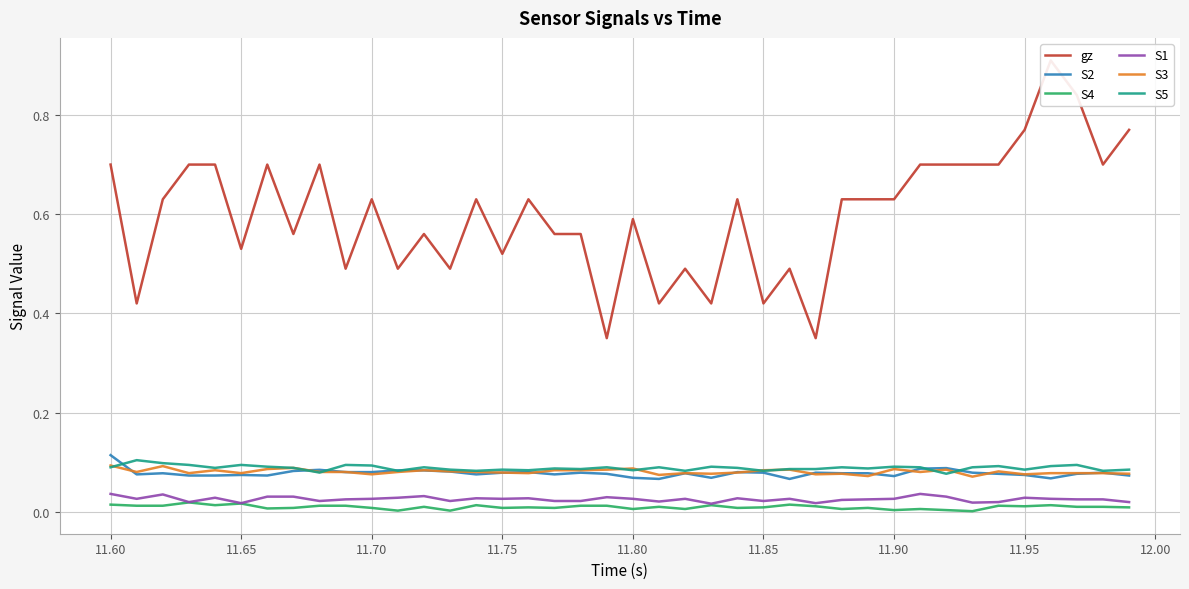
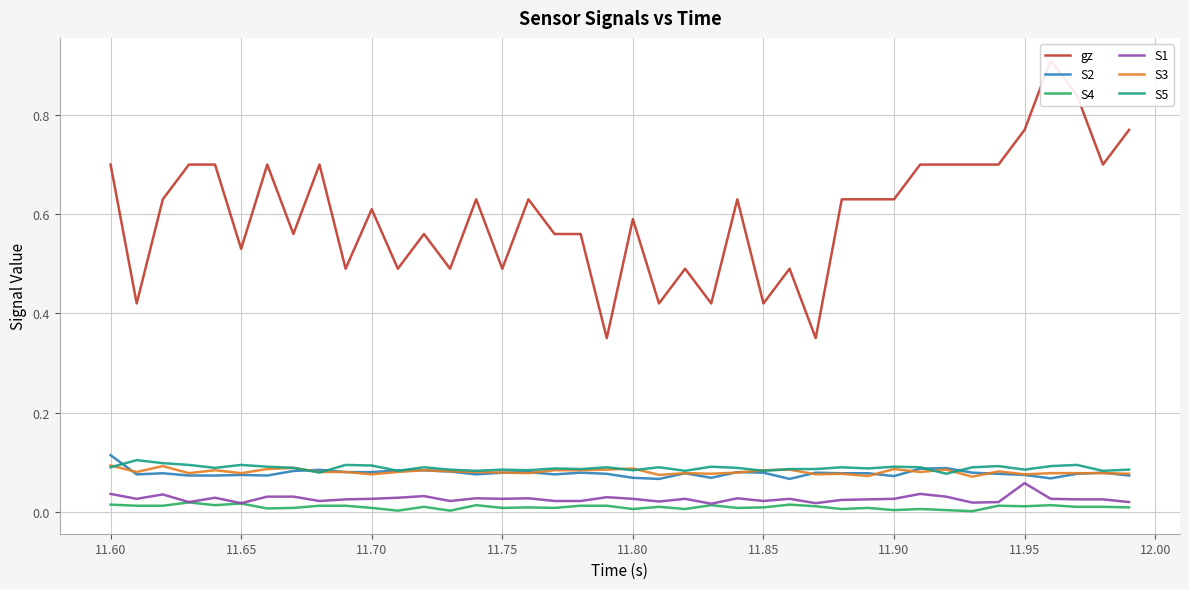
gz, 11.70: 0.63 -> 0.61
gz, 11.75: 0.52 -> 0.49
S1, 11.95: 0.03 -> 0.06
